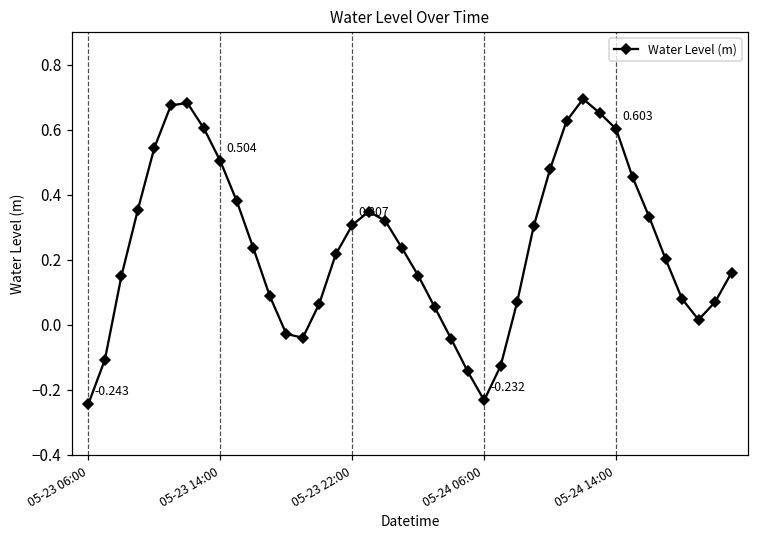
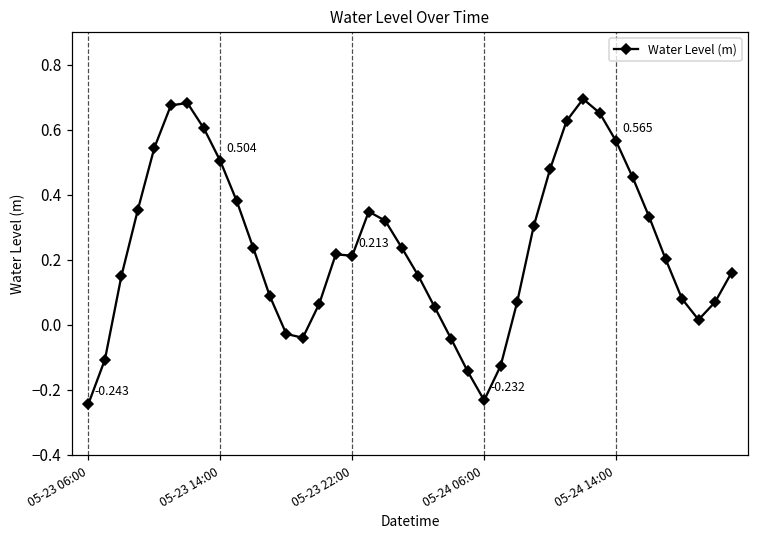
05-23 22:00: 0.307 -> 0.213
05-24 14:00: 0.603 -> 0.565
